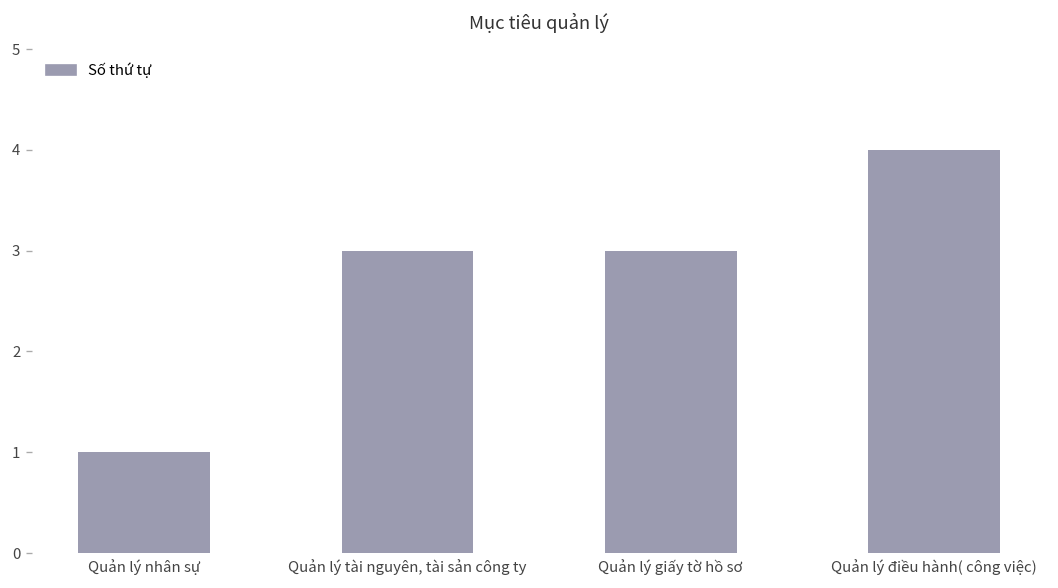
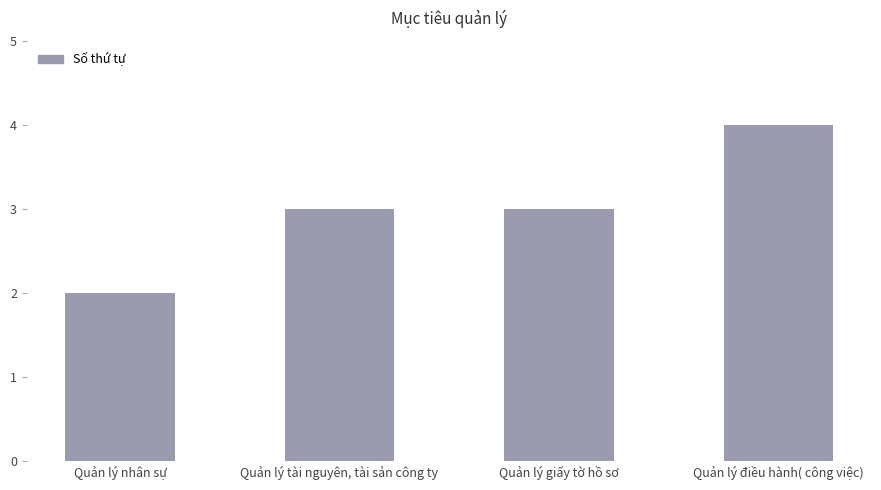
Quản lý nhân sự: 1 -> 2
